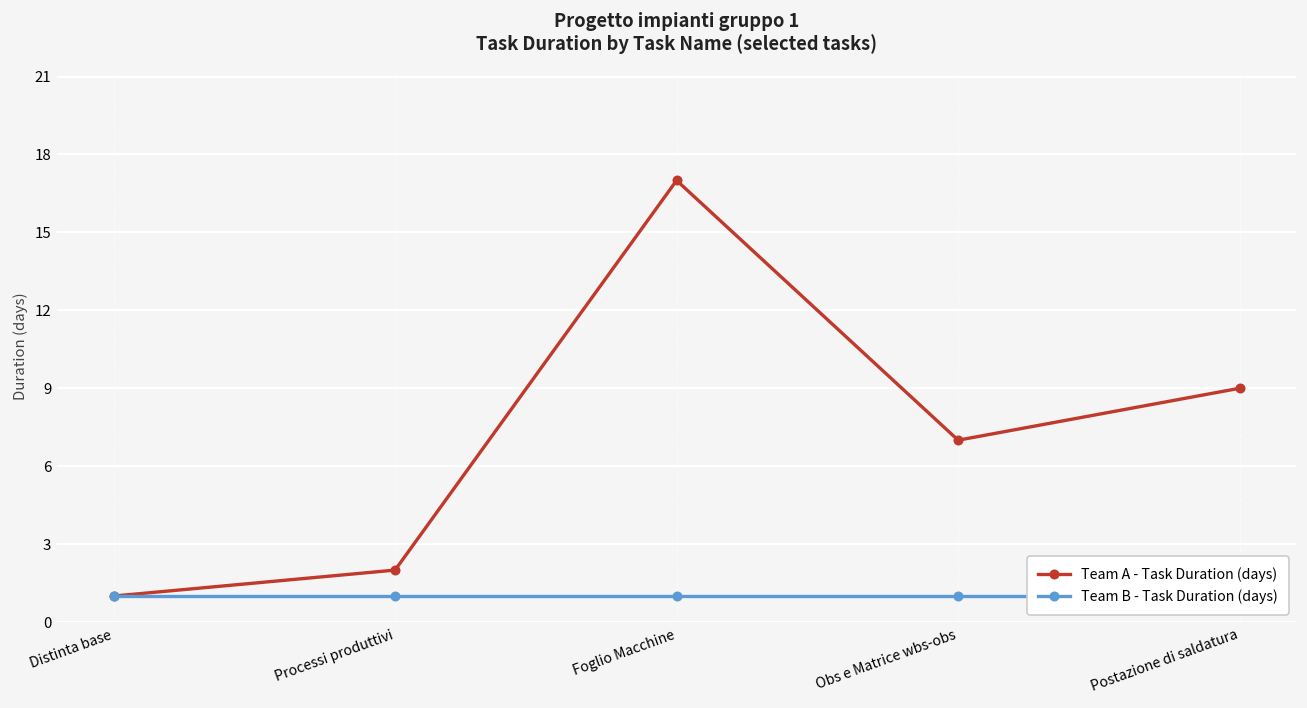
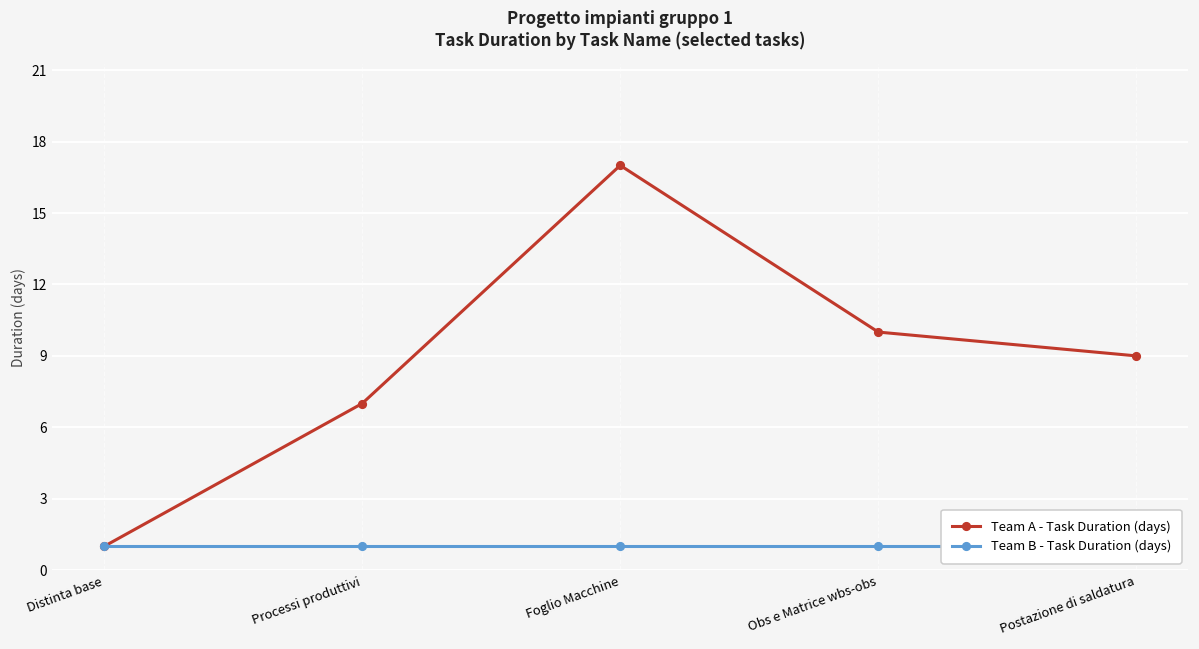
Team A - Task Duration (days), Processi produttivi: 2 -> 7
Team A - Task Duration (days), Obs e Matrice wbs-obs: 7 -> 10
